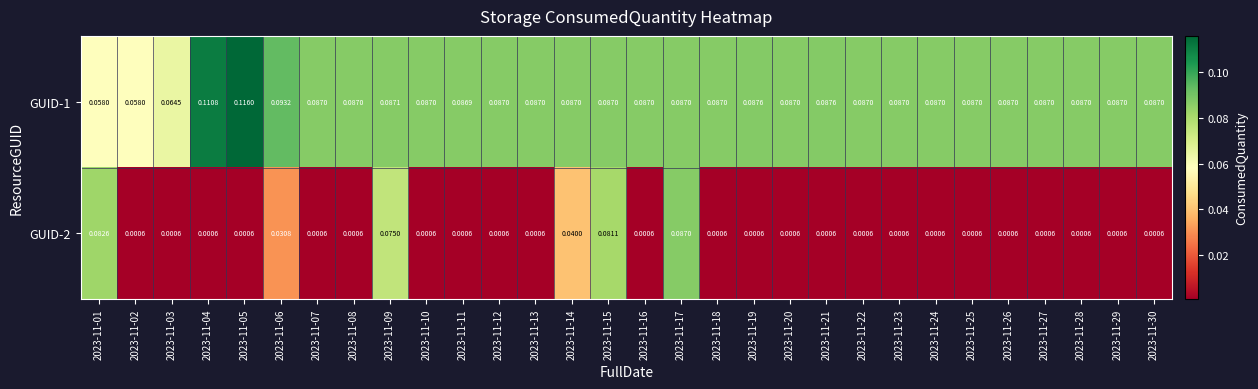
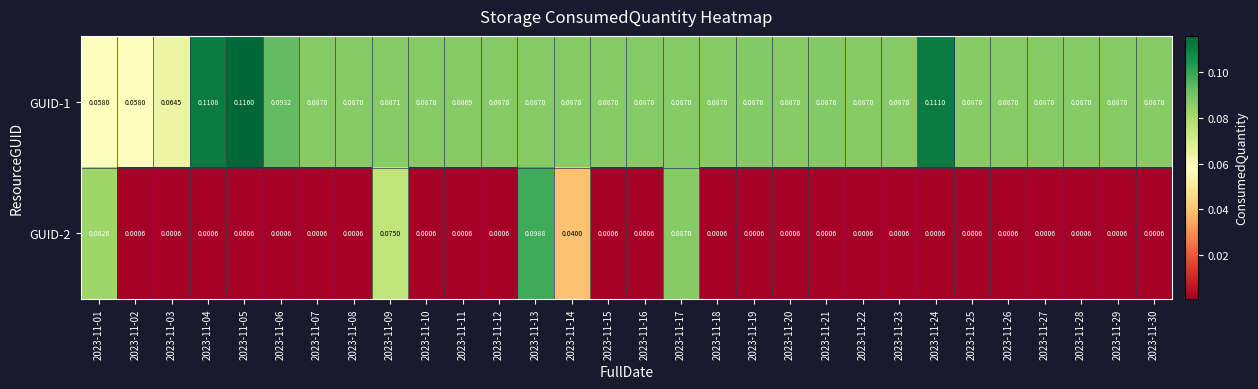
GUID-1, 2023-11-24: 0.0870 -> 0.1110
GUID-2, 2023-11-06: 0.0308 -> 0.0006
GUID-2, 2023-11-13: 0.0006 -> 0.0988
GUID-2, 2023-11-15: 0.0811 -> 0.0006
